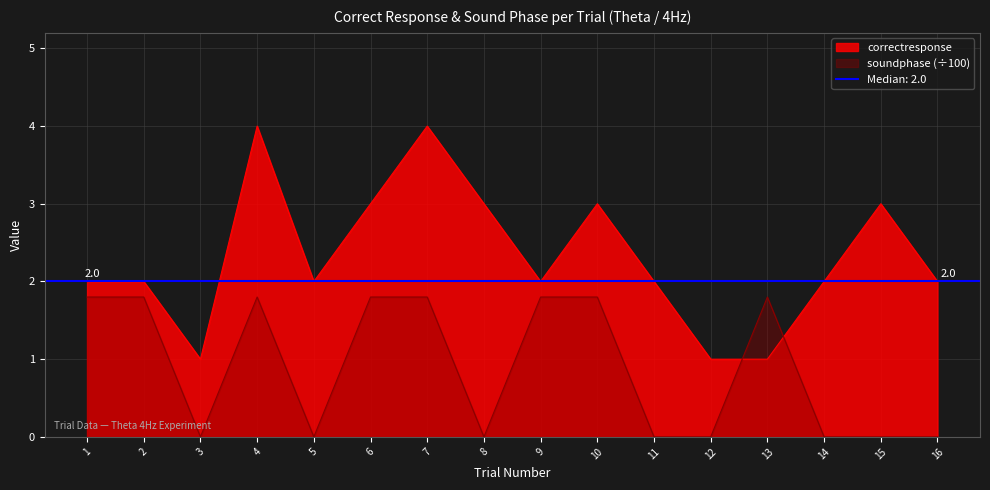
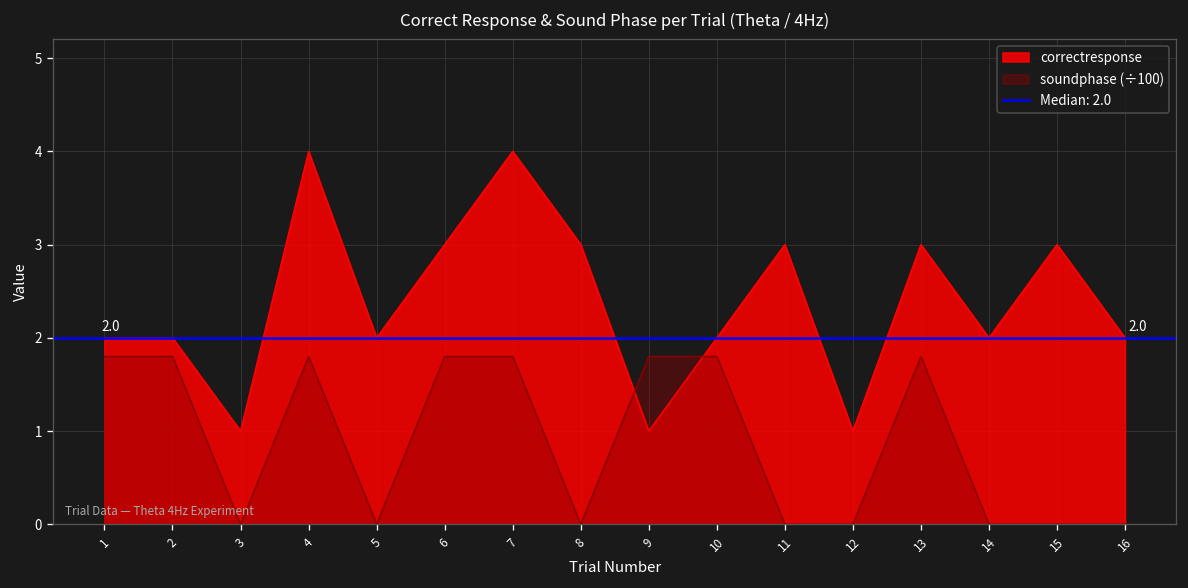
correctresponse, 9: 2 -> 1
correctresponse, 10: 3 -> 2
correctresponse, 11: 2 -> 3
correctresponse, 13: 1 -> 3
